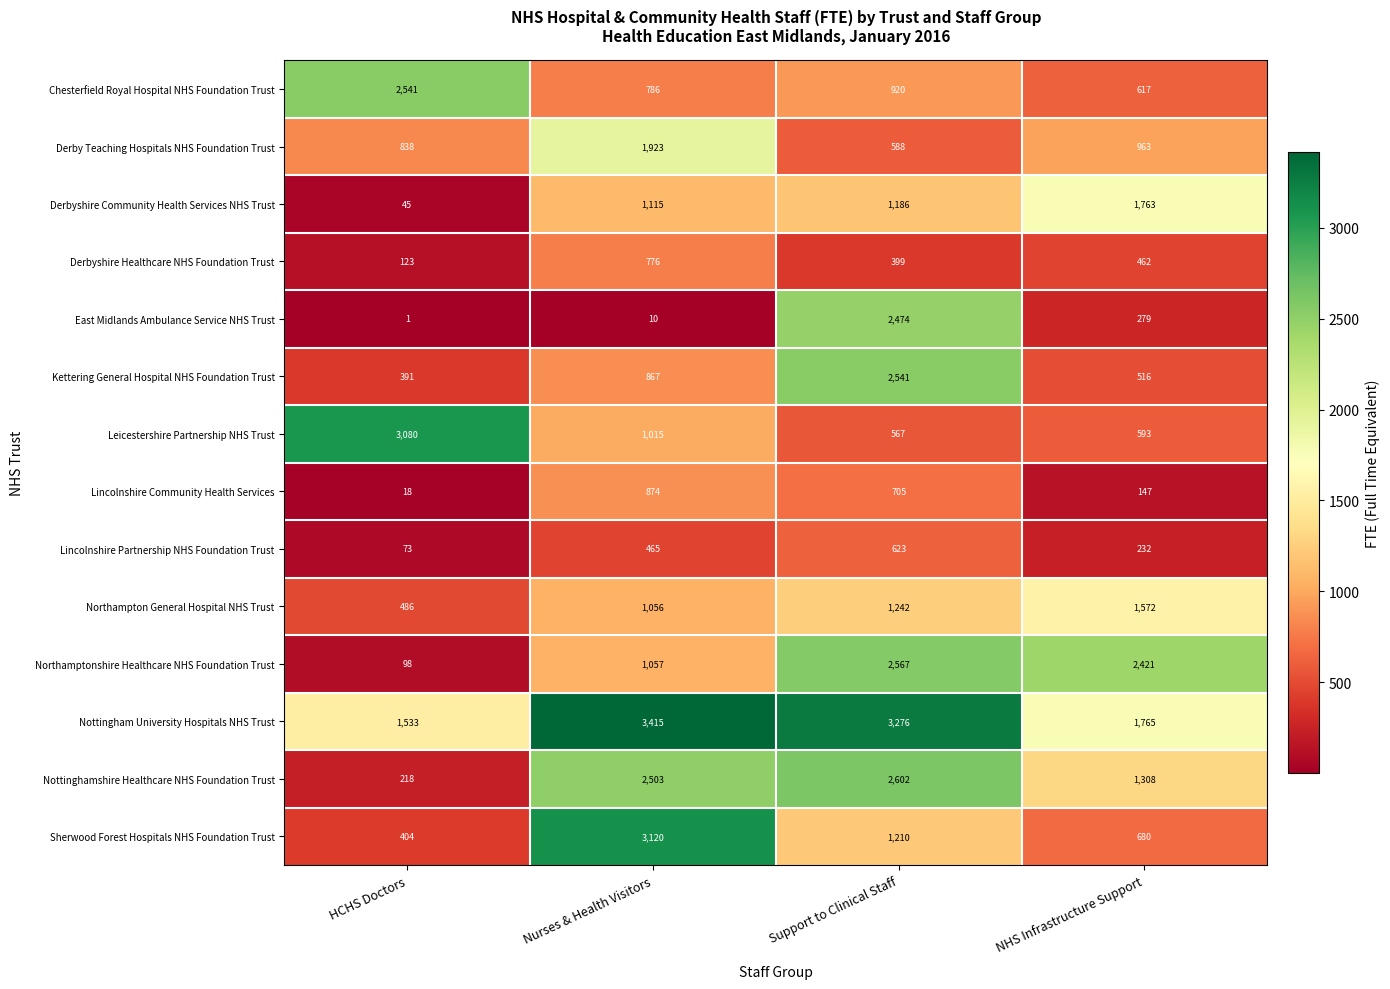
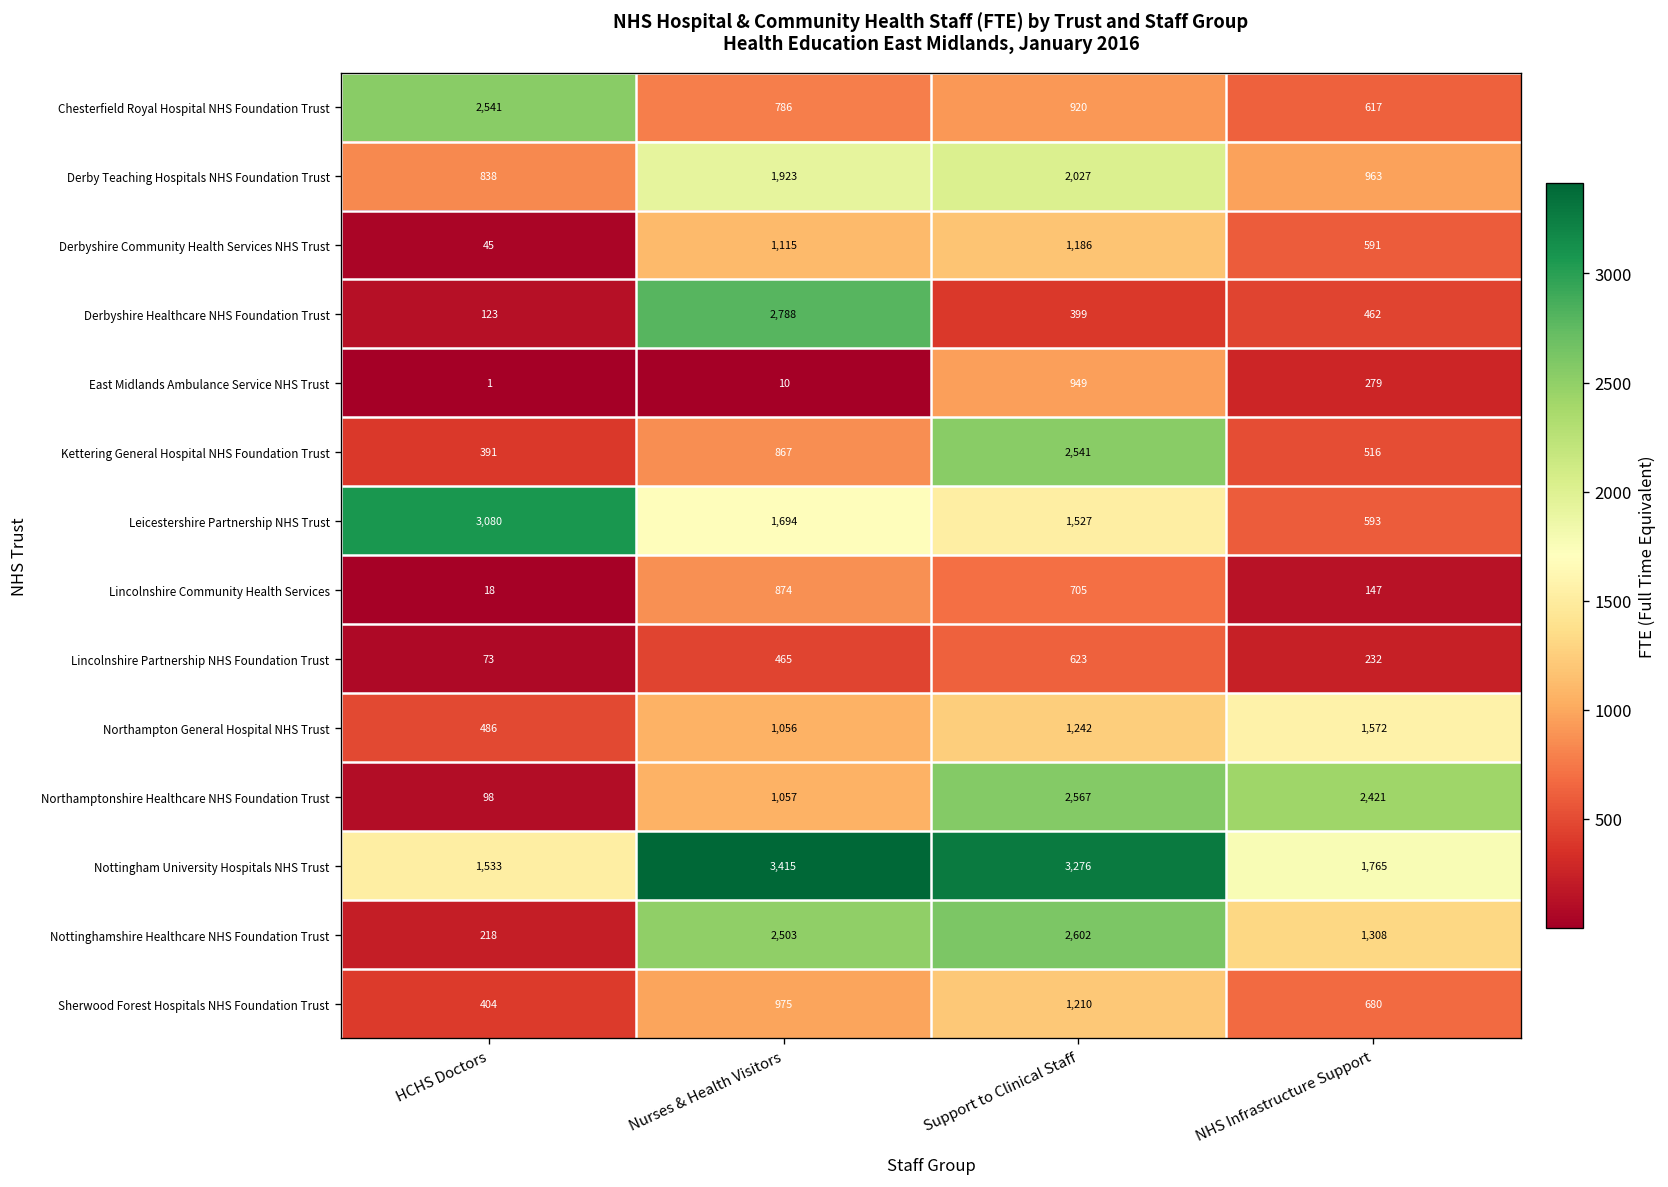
Derby Teaching Hospitals NHS Foundation Trust, Support to Clinical Staff: 588 -> 2,027
Derbyshire Community Health Services NHS Trust, NHS Infrastructure Support: 1,763 -> 591
Derbyshire Healthcare NHS Foundation Trust, Nurses & Health Visitors: 776 -> 2,788
East Midlands Ambulance Service NHS Trust, Support to Clinical Staff: 2,474 -> 949
Leicestershire Partnership NHS Trust, Nurses & Health Visitors: 1,015 -> 1,694
Leicestershire Partnership NHS Trust, Support to Clinical Staff: 567 -> 1,527
Sherwood Forest Hospitals NHS Foundation Trust, Nurses & Health Visitors: 3,120 -> 975
